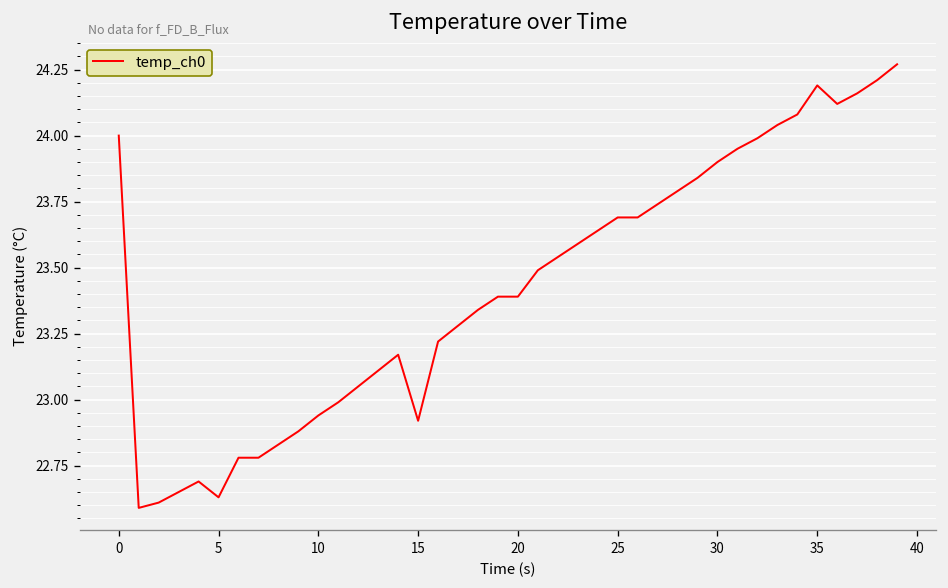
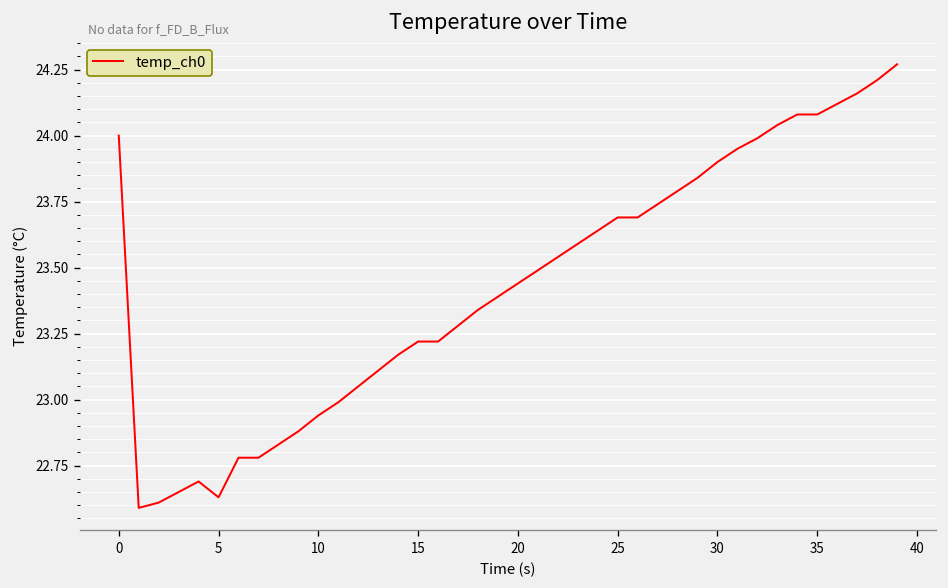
15: 22.92 -> 23.22
20: 23.39 -> 23.44
35: 24.19 -> 24.08
